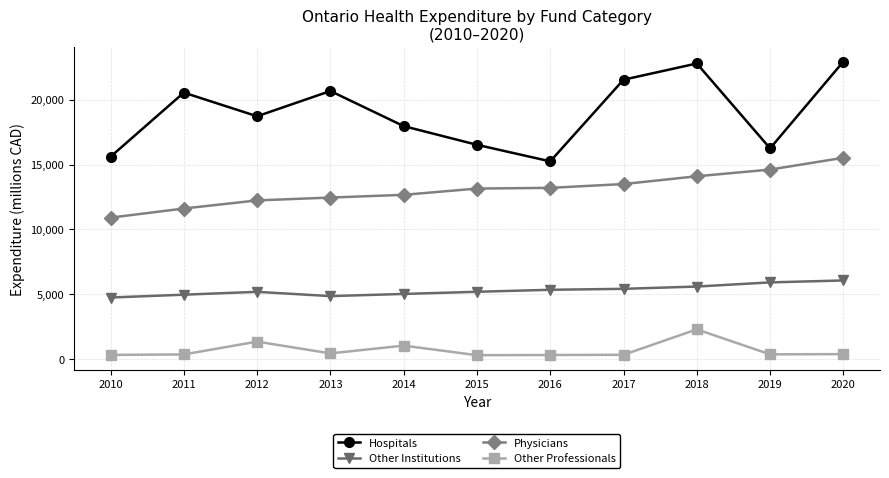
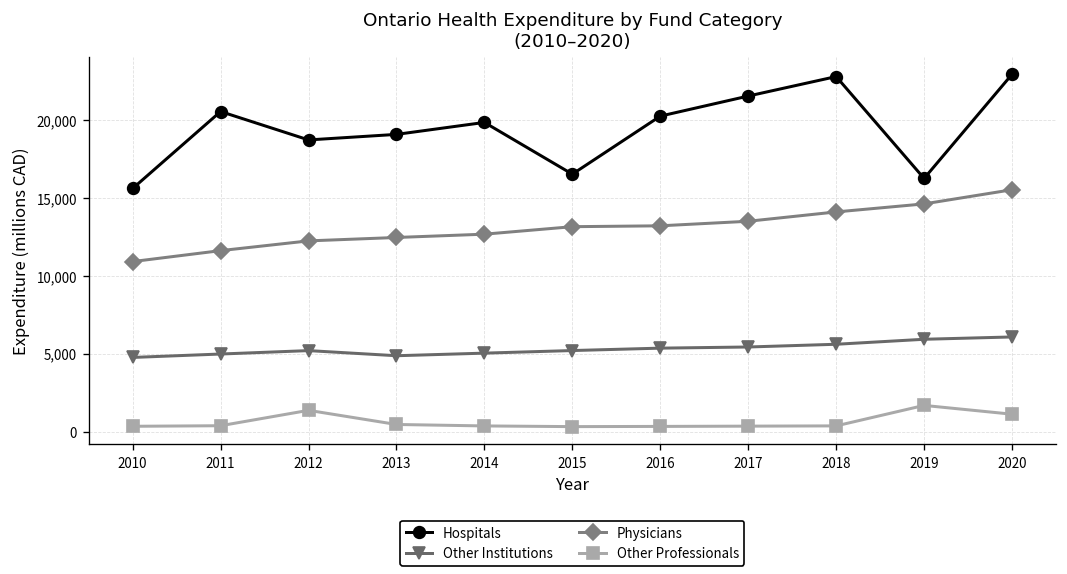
Hospitals, 2013: 20,700 -> 19,100
Hospitals, 2014: 18,000 -> 19,800
Other Professionals, 2014: 1,100 -> 400
Hospitals, 2016: 15,200 -> 20,200
Other Professionals, 2018: 2,300 -> 400
Other Professionals, 2019: 400 -> 1,700
Other Professionals, 2020: 400 -> 1,100
